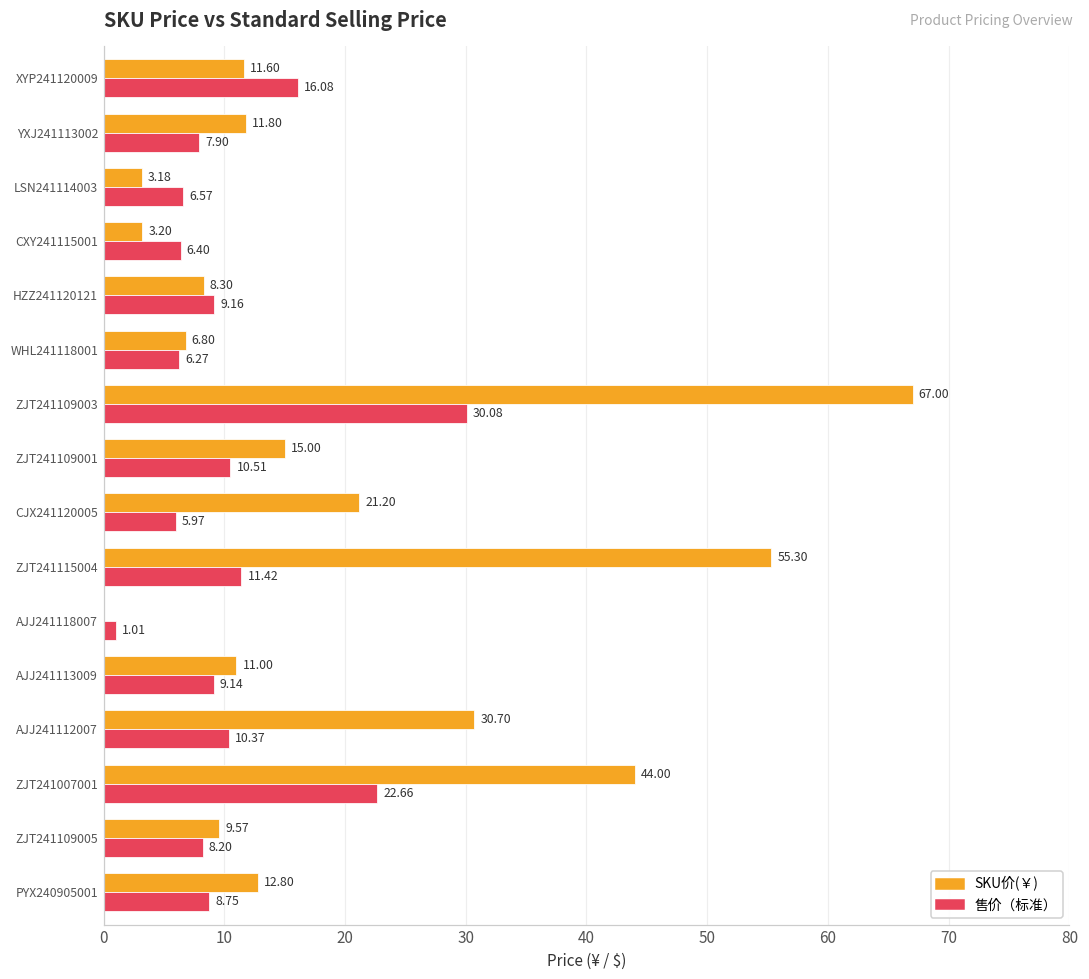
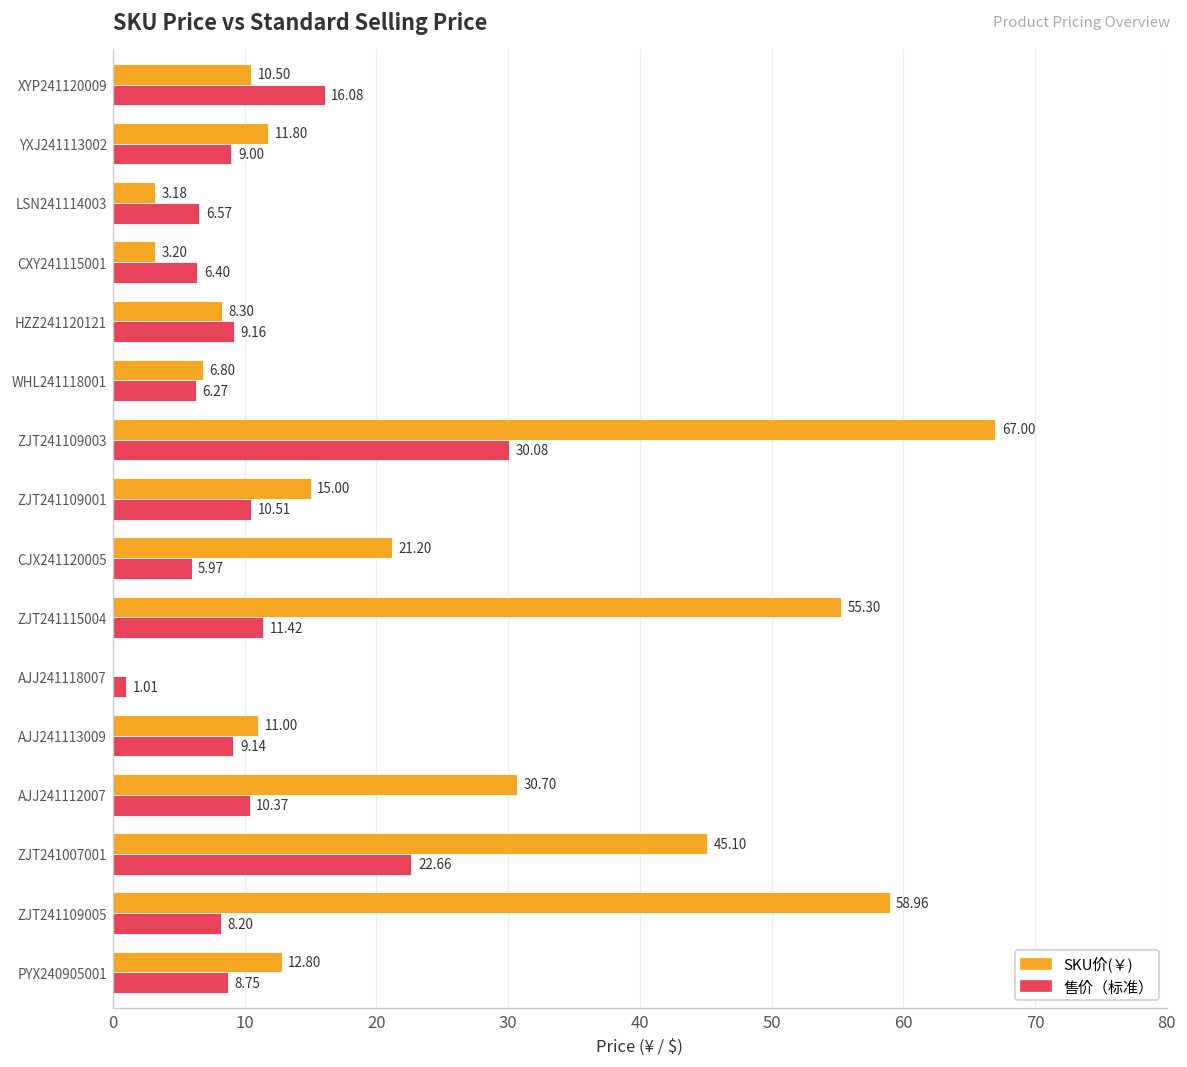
SKU价(￥), XYP241120009: 11.60 -> 10.50
售价（标准）, YXJ241113002: 7.90 -> 9.00
SKU价(￥), ZJT241007001: 44.00 -> 45.10
SKU价(￥), ZJT241109005: 9.57 -> 58.96
